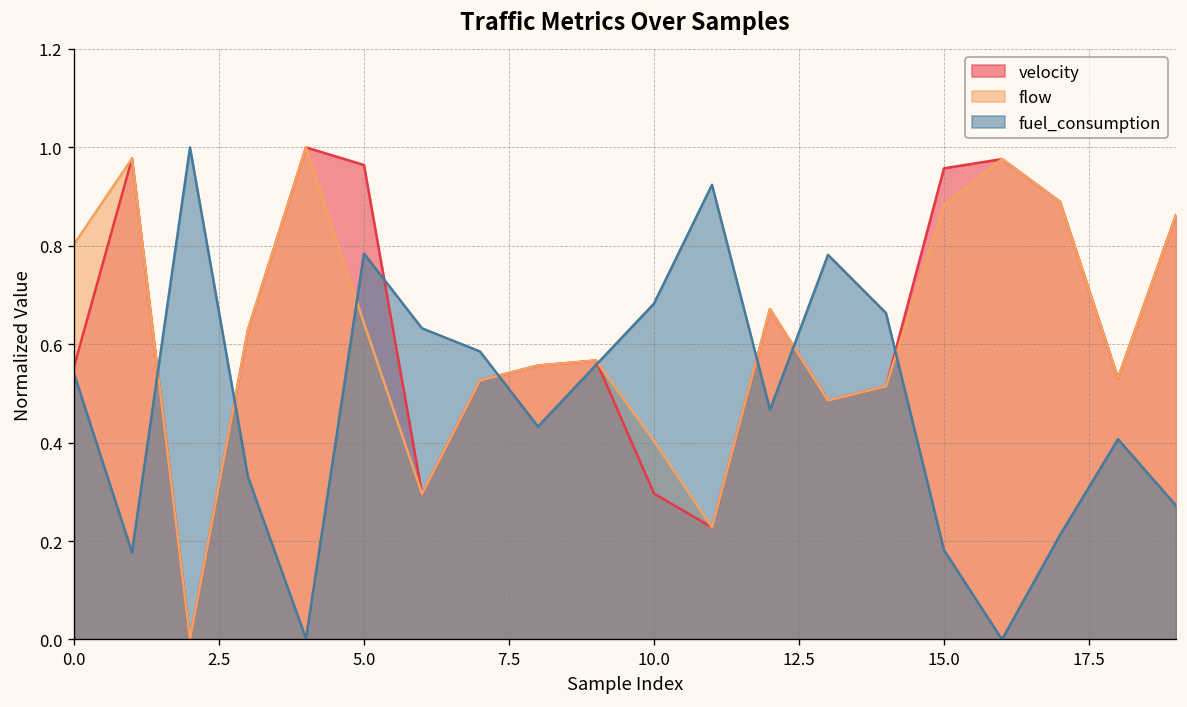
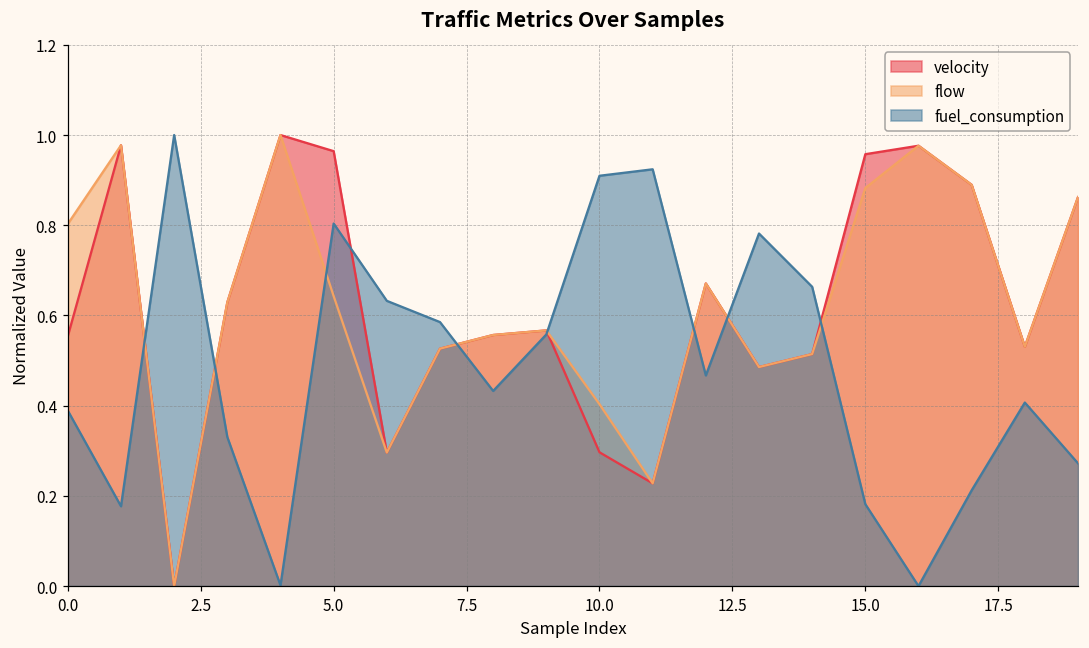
fuel_consumption, 0.0: 0.54 -> 0.39
fuel_consumption, 5.0: 0.78 -> 0.80
fuel_consumption, 10.0: 0.68 -> 0.91
